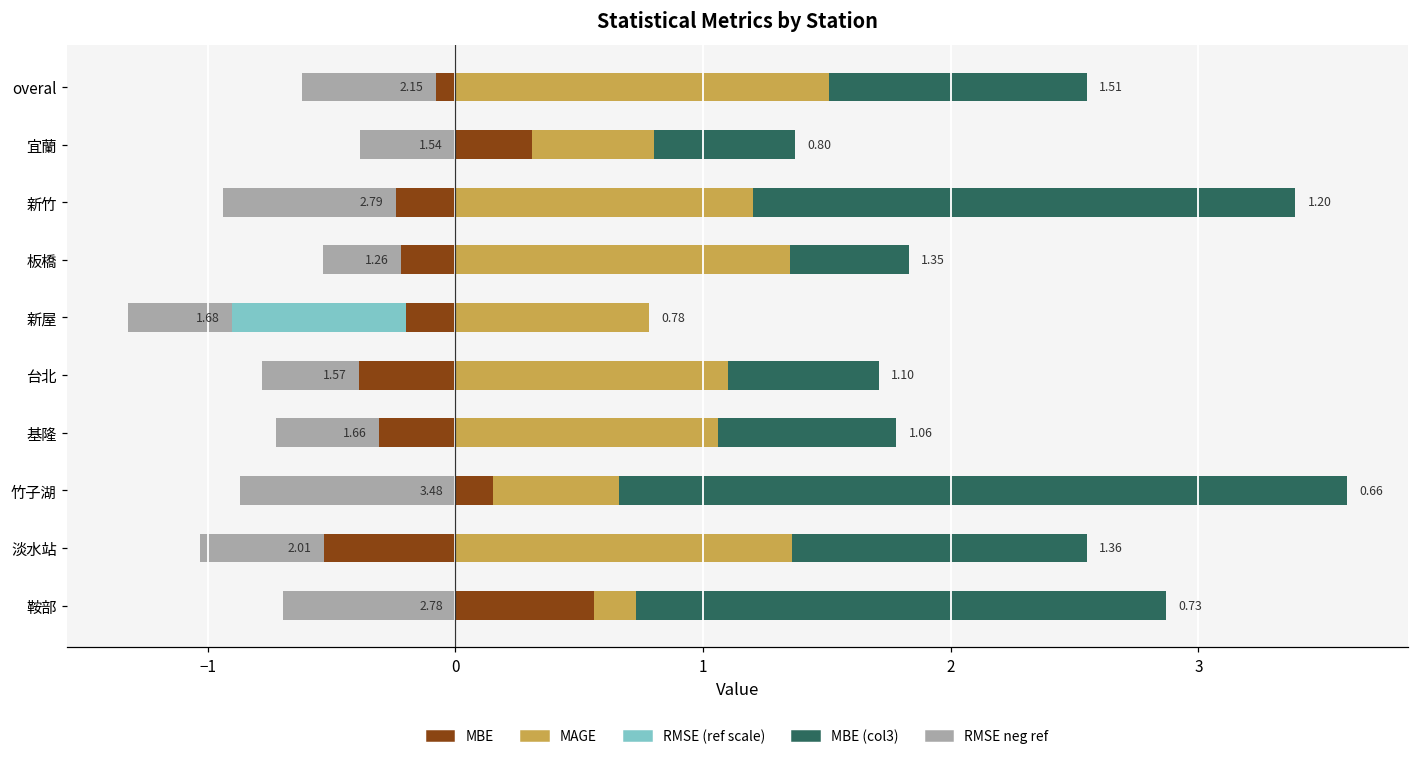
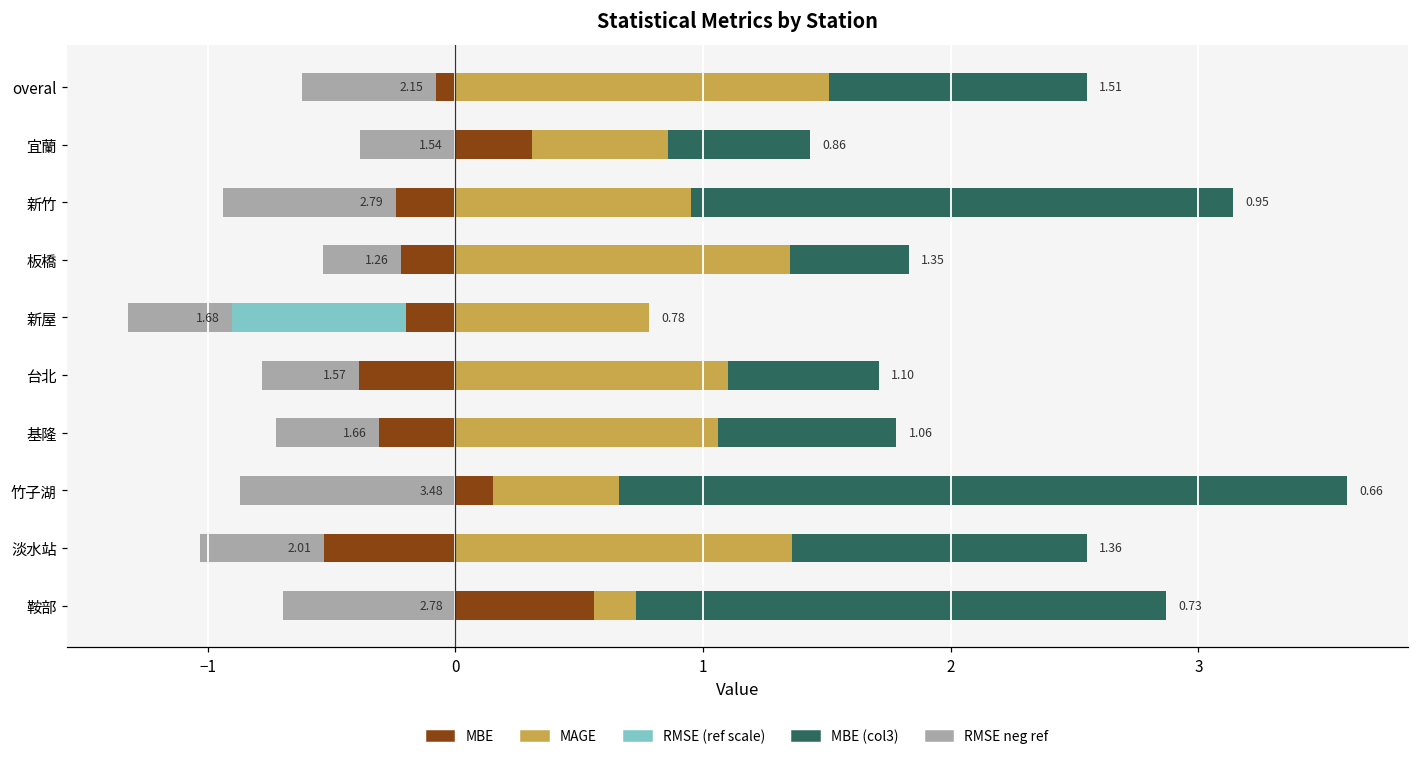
MAGE, 宜蘭: 0.80 -> 0.86
MAGE, 新竹: 1.20 -> 0.95
